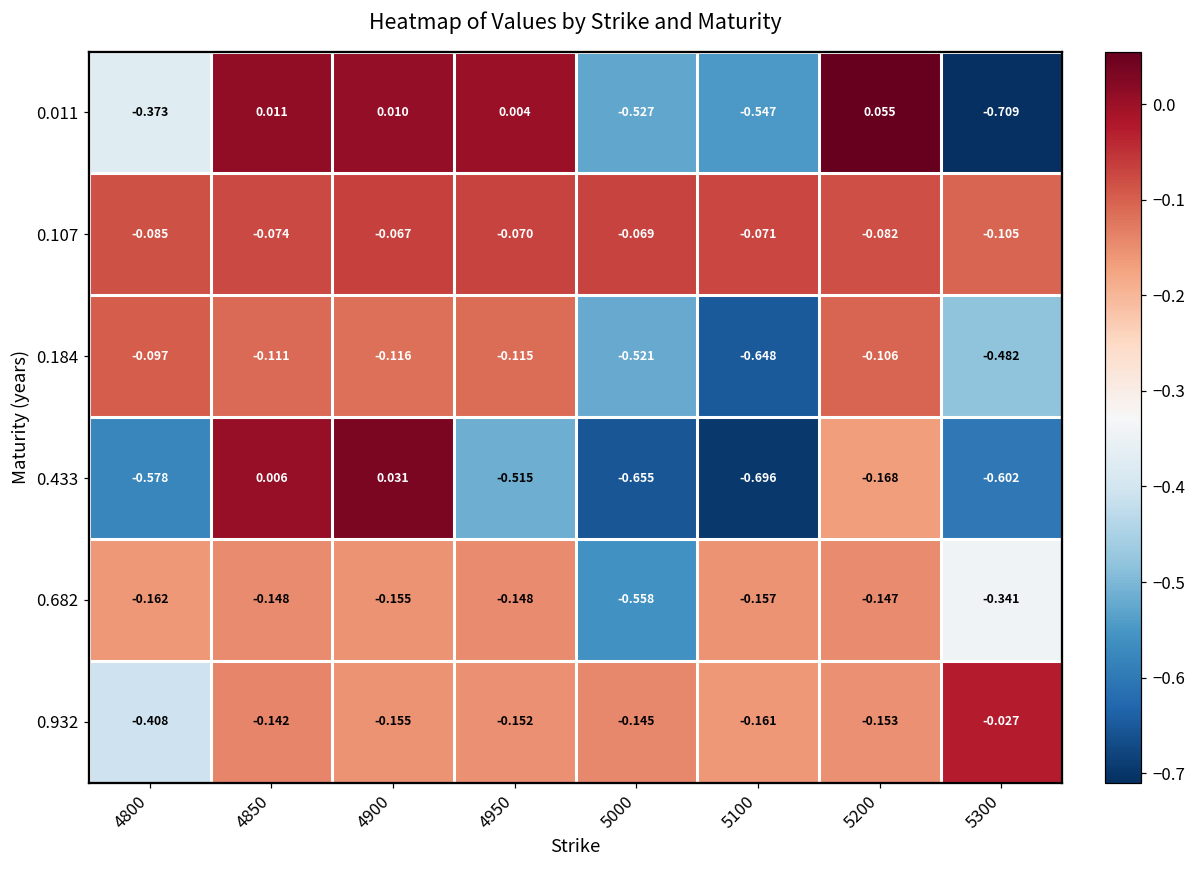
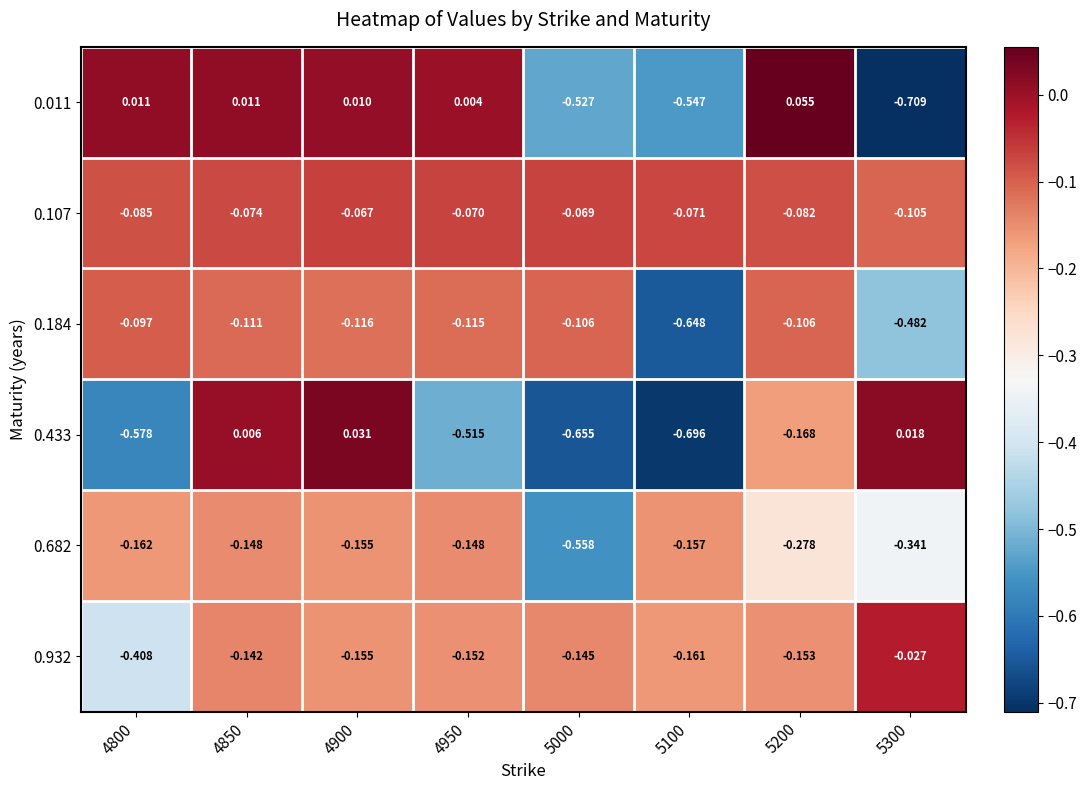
0.011, 4800: -0.373 -> 0.011
0.184, 5000: -0.521 -> -0.106
0.433, 5300: -0.602 -> 0.018
0.682, 5200: -0.147 -> -0.278
